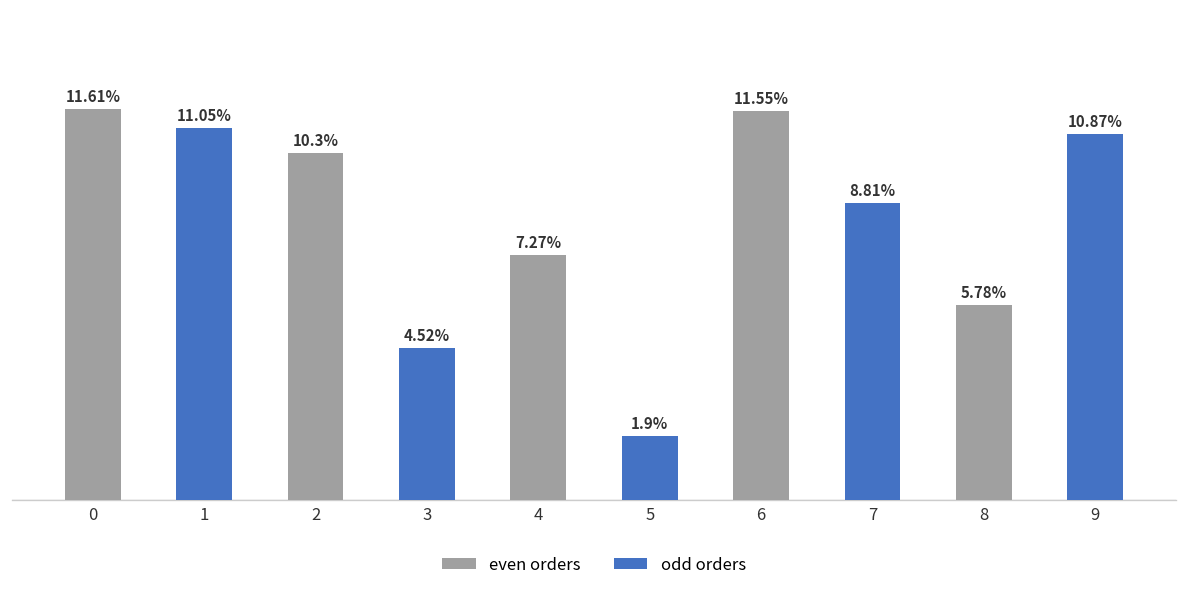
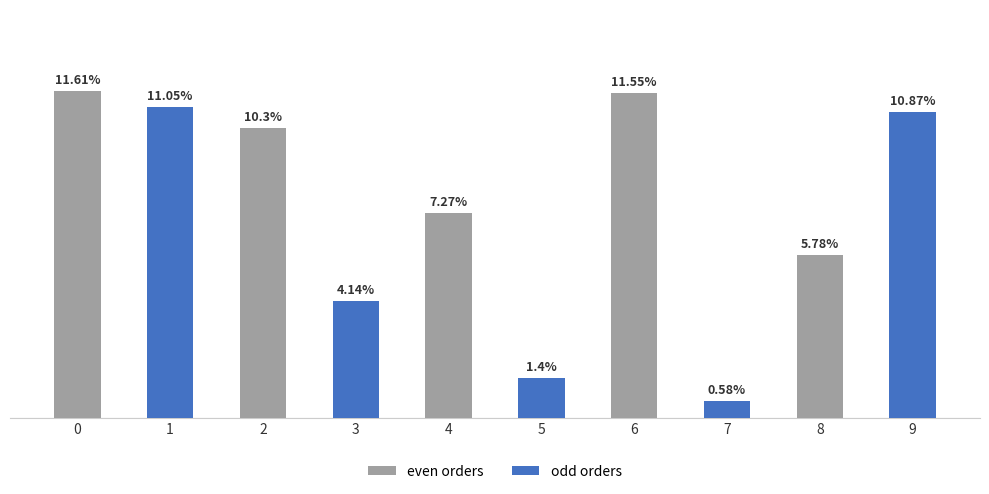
3: 4.52% -> 4.14%
5: 1.9% -> 1.4%
7: 8.81% -> 0.58%
